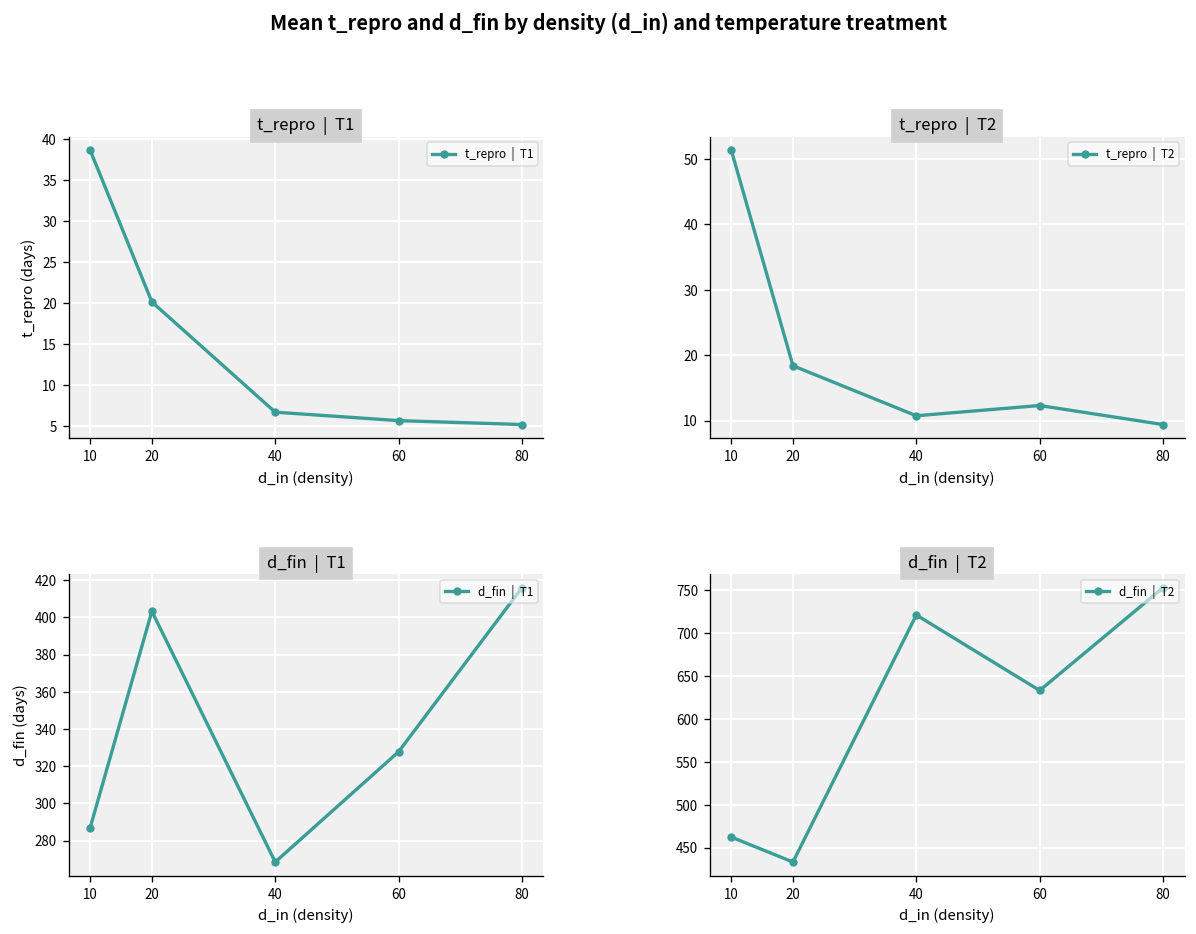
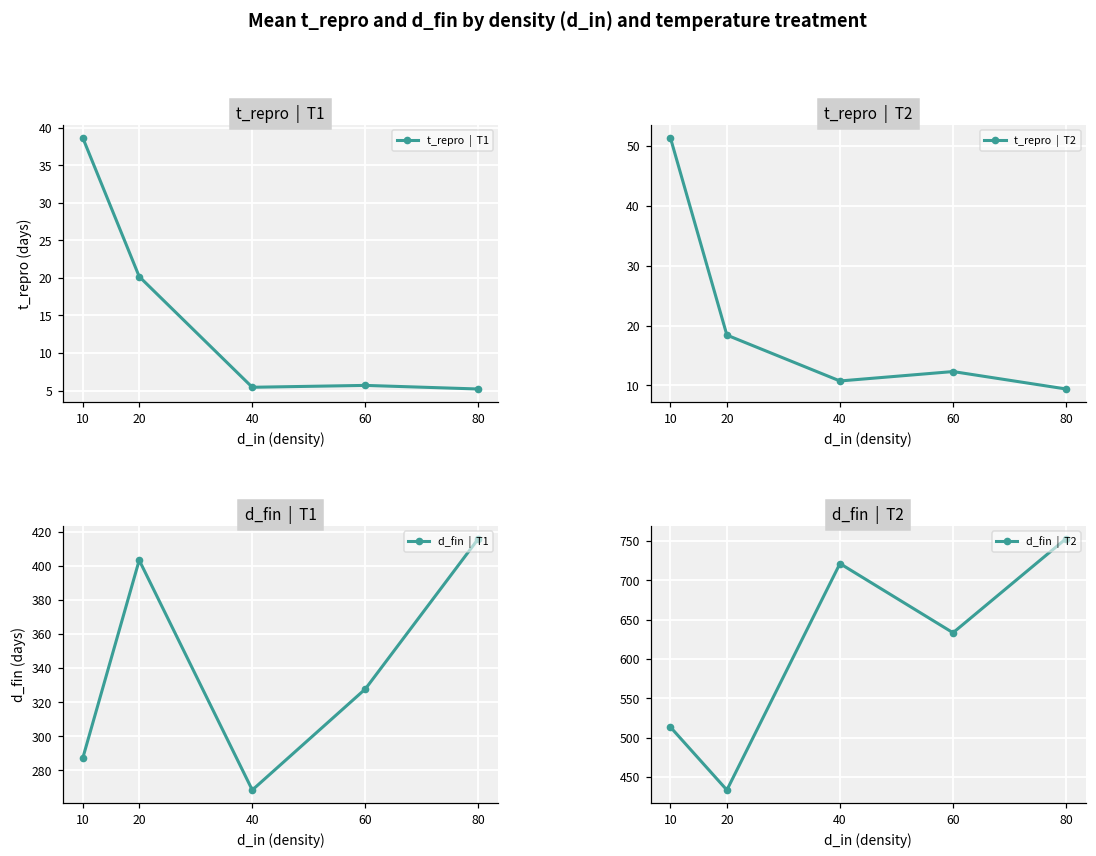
t_repro | T1, 40: 7 -> 5
d_fin | T2, 10: 460 -> 510
